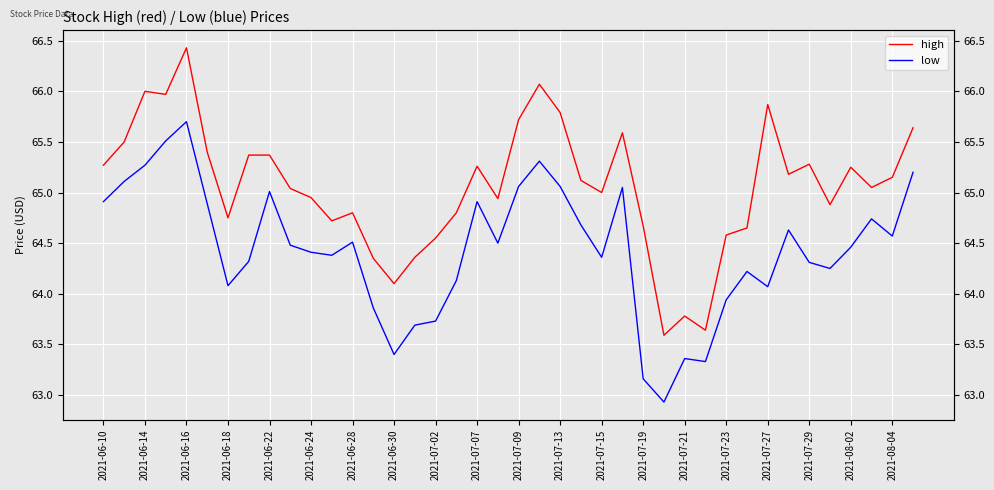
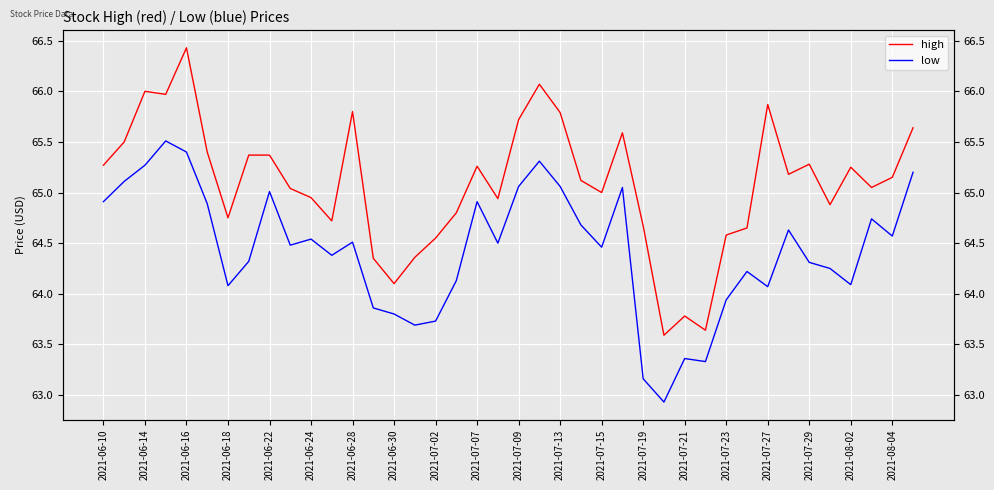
low, 2021-06-16: 65.7 -> 65.4
low, 2021-06-24: 64.41 -> 64.54
high, 2021-06-28: 64.8 -> 65.8
low, 2021-06-30: 63.4 -> 63.8
low, 2021-07-15: 64.36 -> 64.46
low, 2021-08-02: 64.46 -> 64.09
